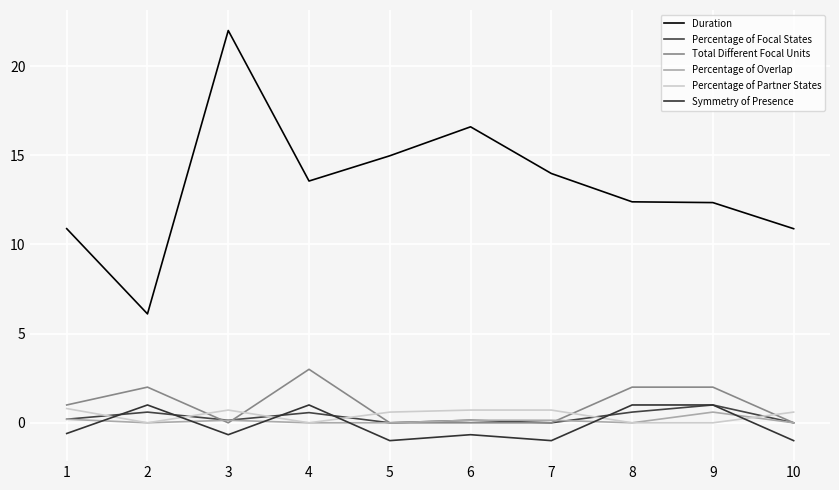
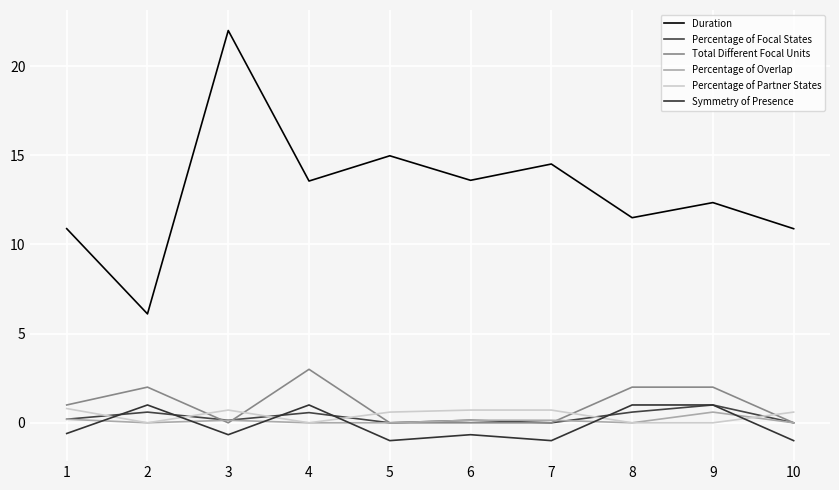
Duration, 6: 16.6 -> 13.6
Duration, 7: 14.0 -> 14.5
Duration, 8: 12.4 -> 11.5
